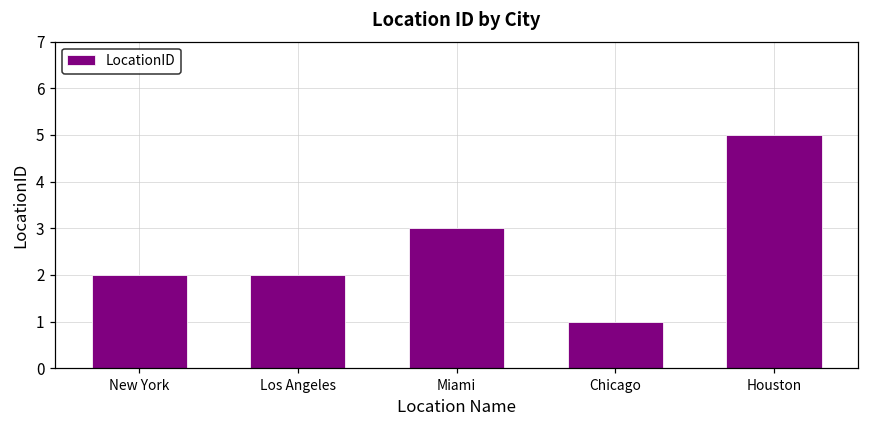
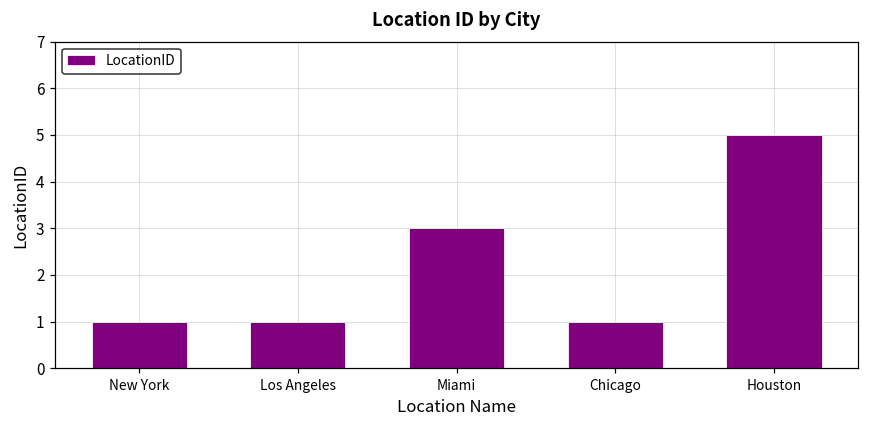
New York: 2 -> 1
Los Angeles: 2 -> 1
